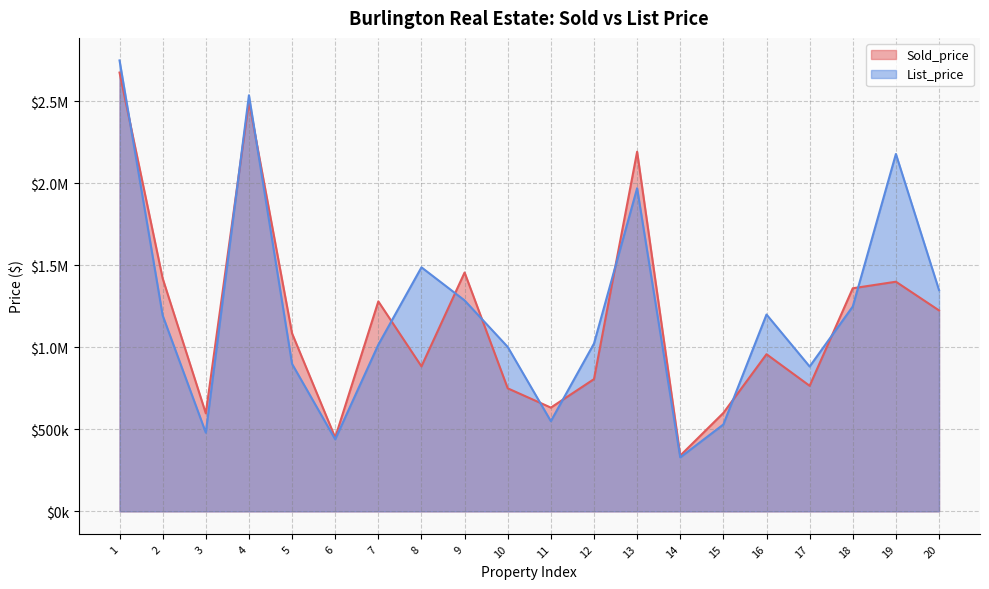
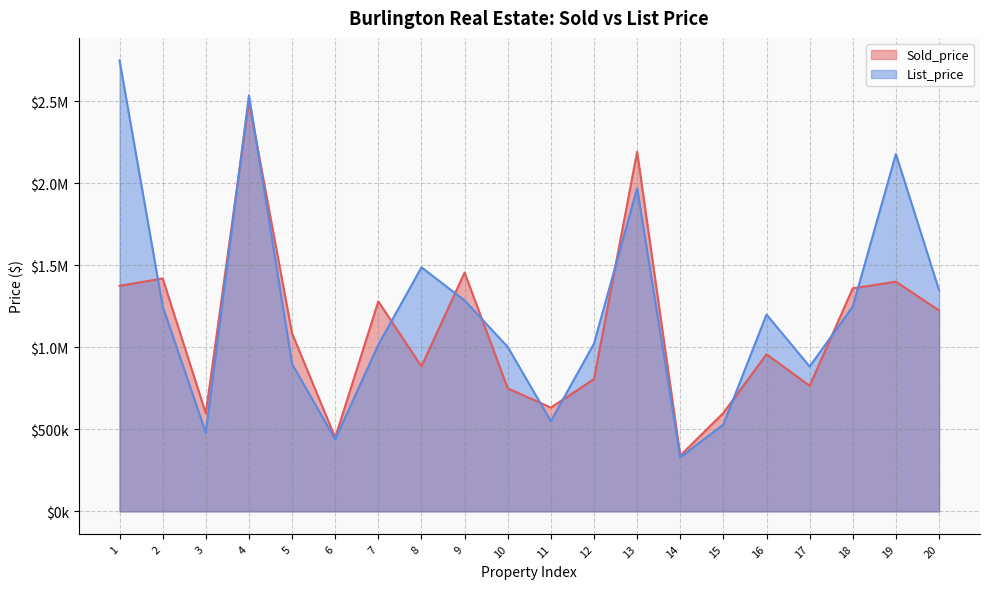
Sold_price, 1: $2680000 -> $1370000
List_price, 2: $1190000 -> $1250000
